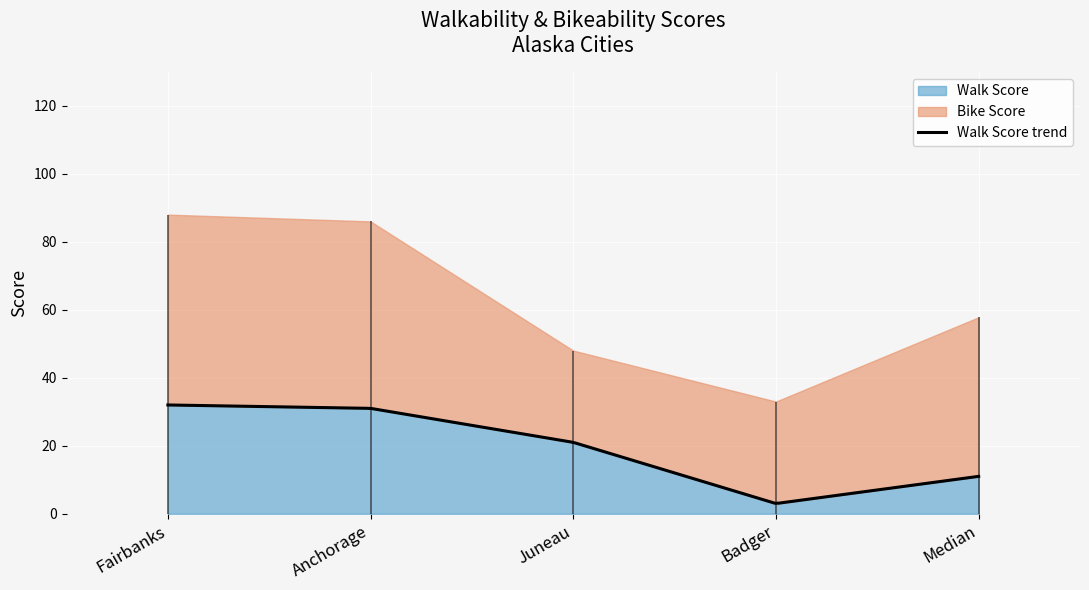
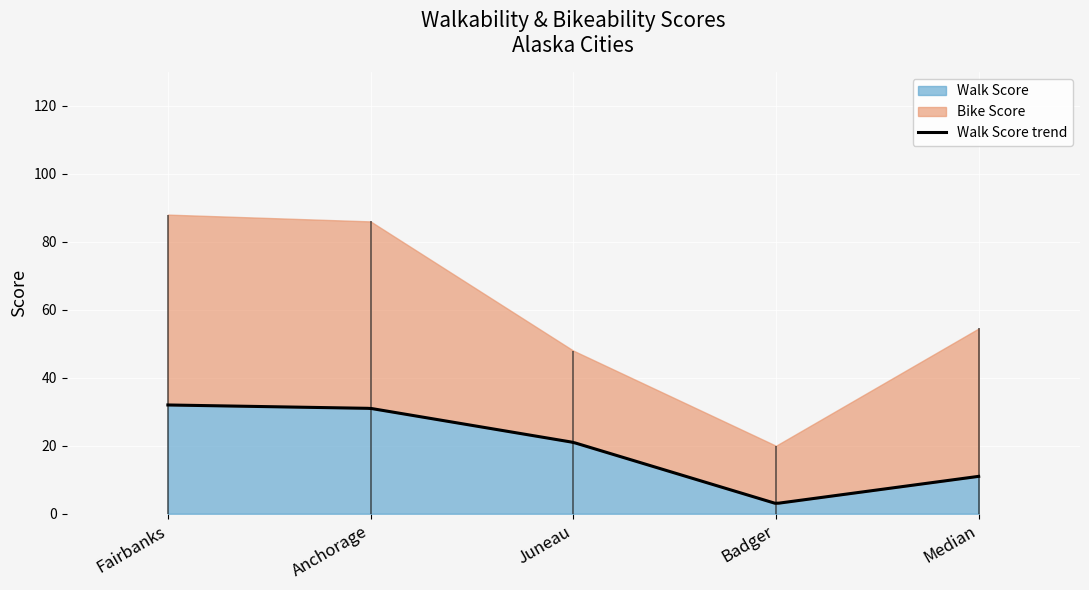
Bike Score, Badger: 30 -> 17
Bike Score, Median: 47 -> 44
